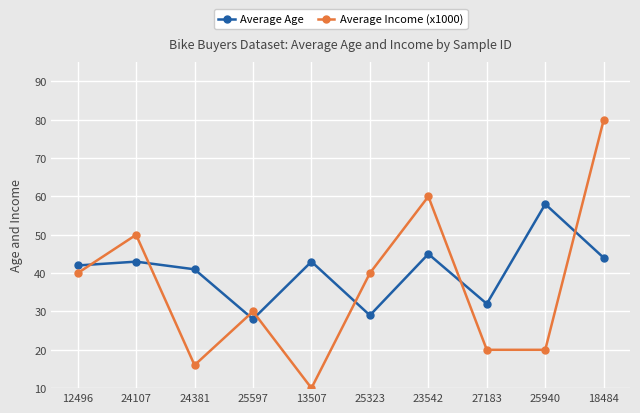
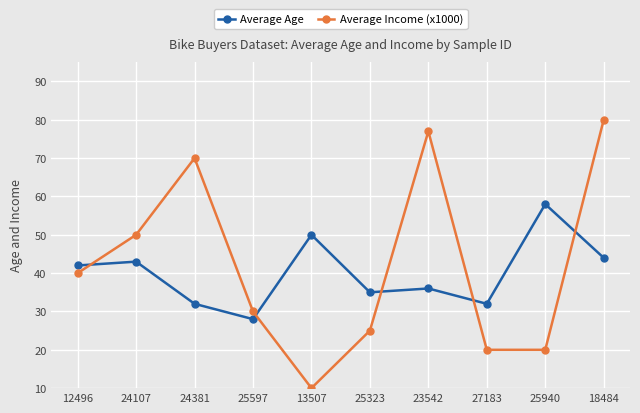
Average Age, 24381: 41 -> 32
Average Income (x1000), 24381: 16 -> 70
Average Age, 13507: 43 -> 50
Average Age, 25323: 29 -> 35
Average Income (x1000), 25323: 40 -> 25
Average Age, 23542: 45 -> 36
Average Income (x1000), 23542: 60 -> 77
